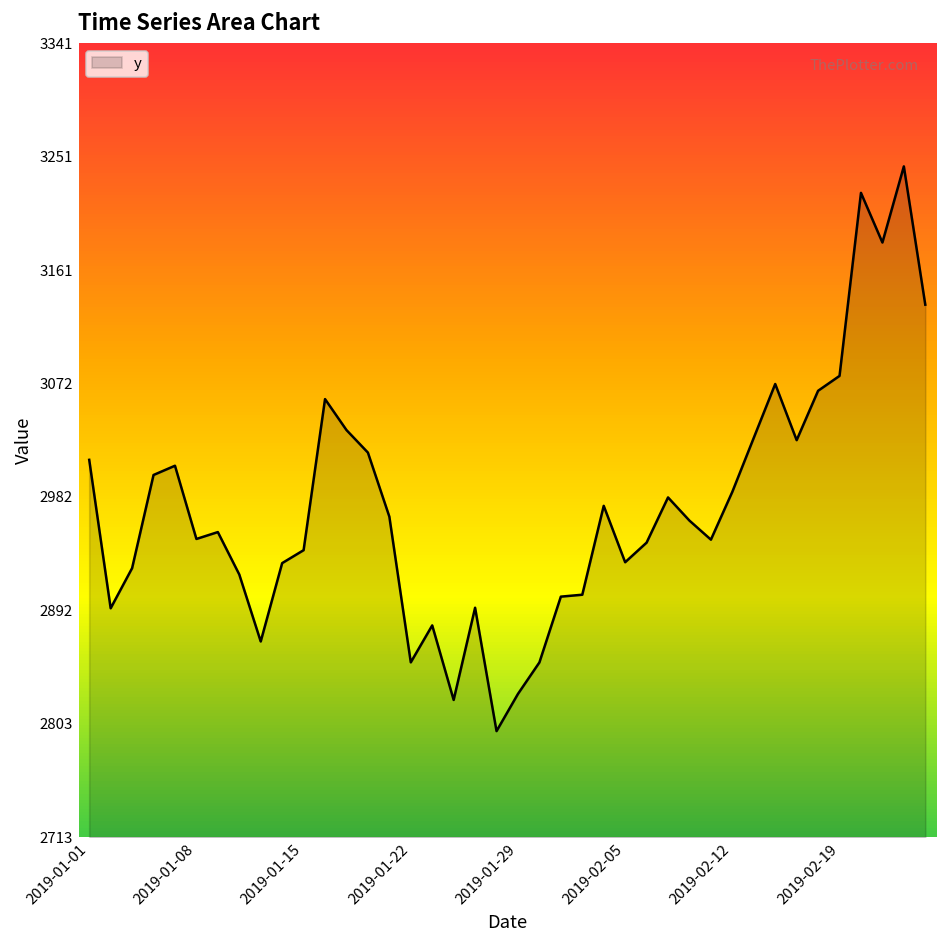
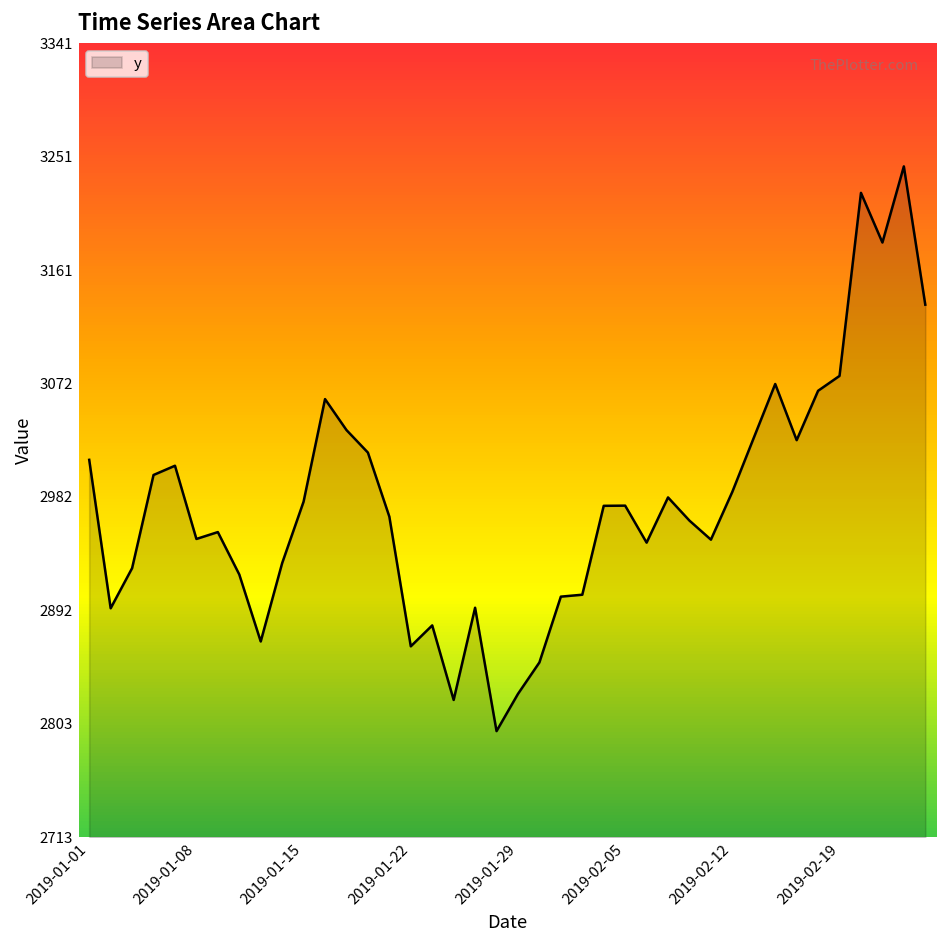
2019-01-15: 2940 -> 2978
2019-01-22: 2851 -> 2864
2019-02-05: 2930 -> 2975
